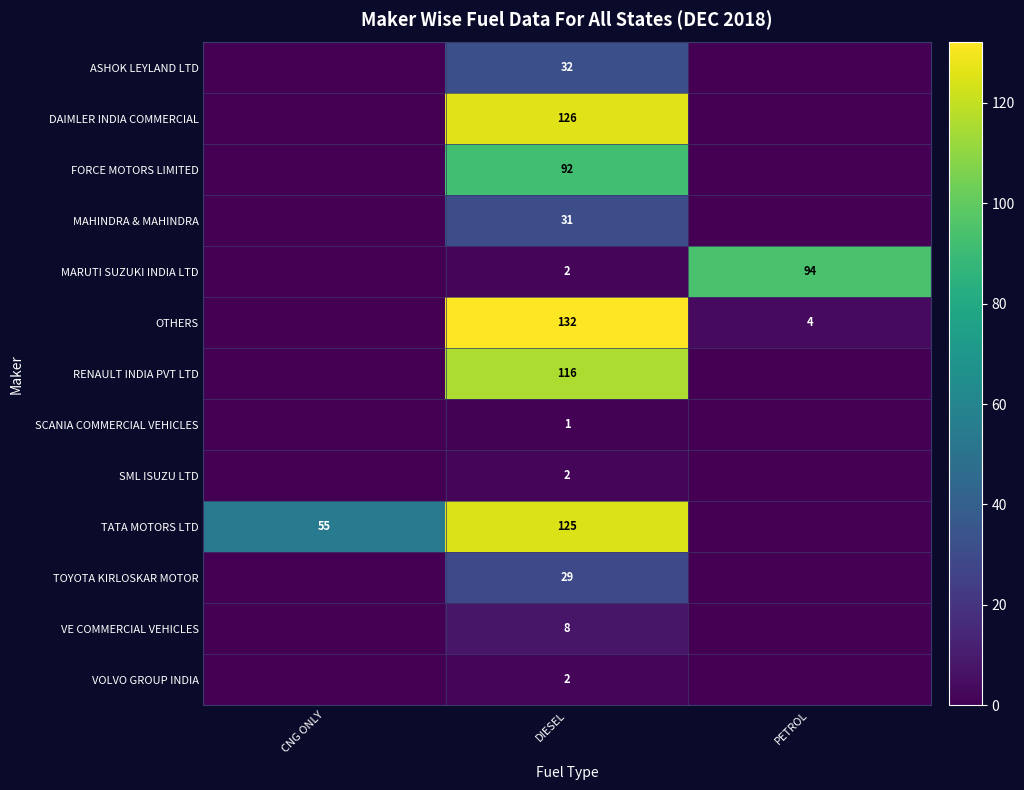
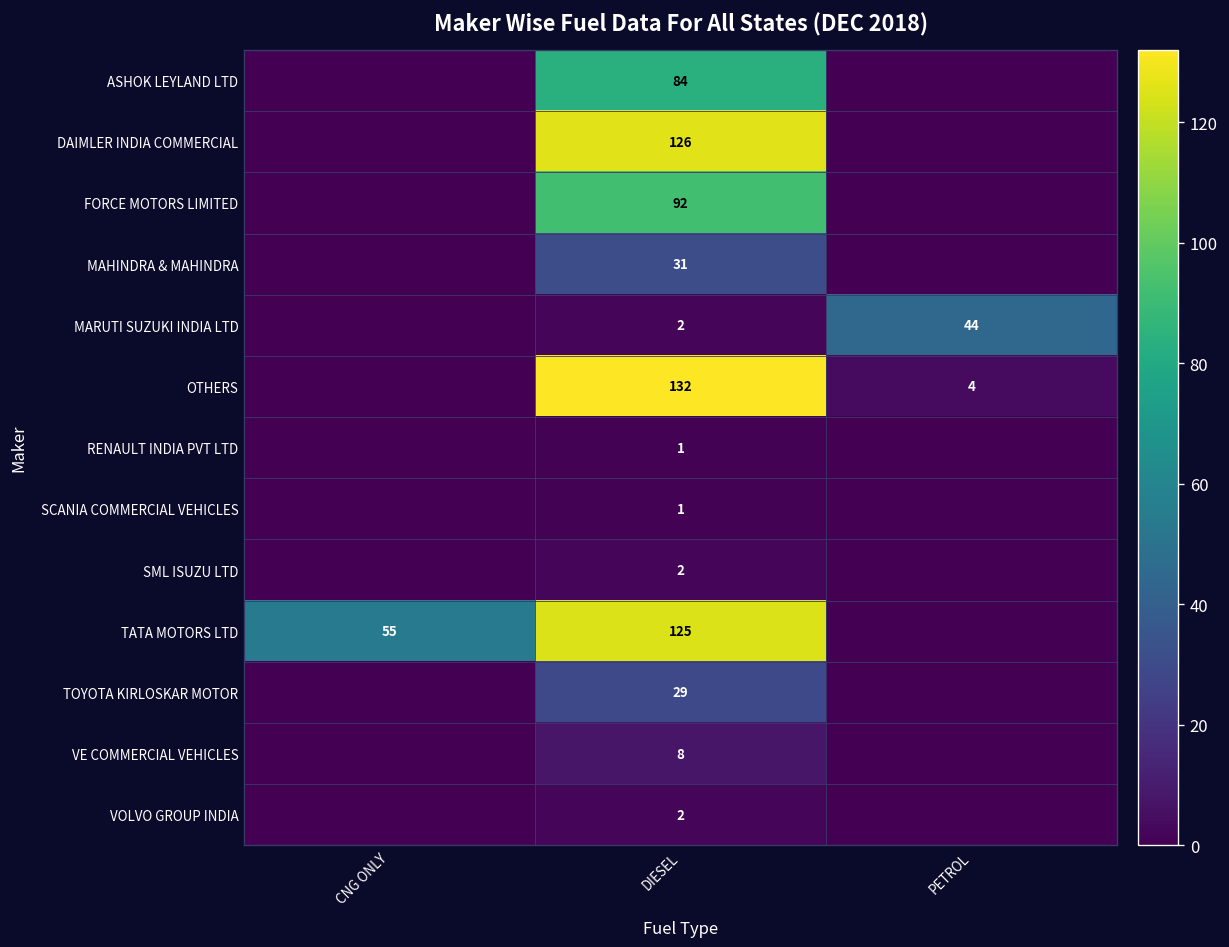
ASHOK LEYLAND LTD, DIESEL: 32 -> 84
MARUTI SUZUKI INDIA LTD, PETROL: 94 -> 44
RENAULT INDIA PVT LTD, DIESEL: 116 -> 1
